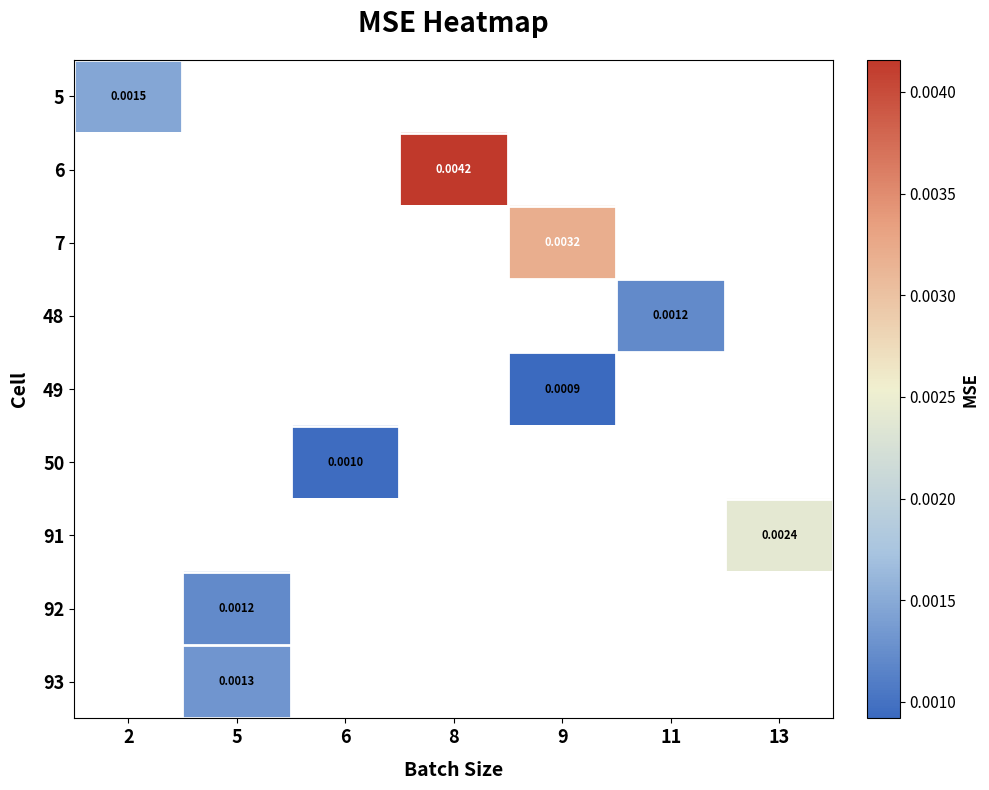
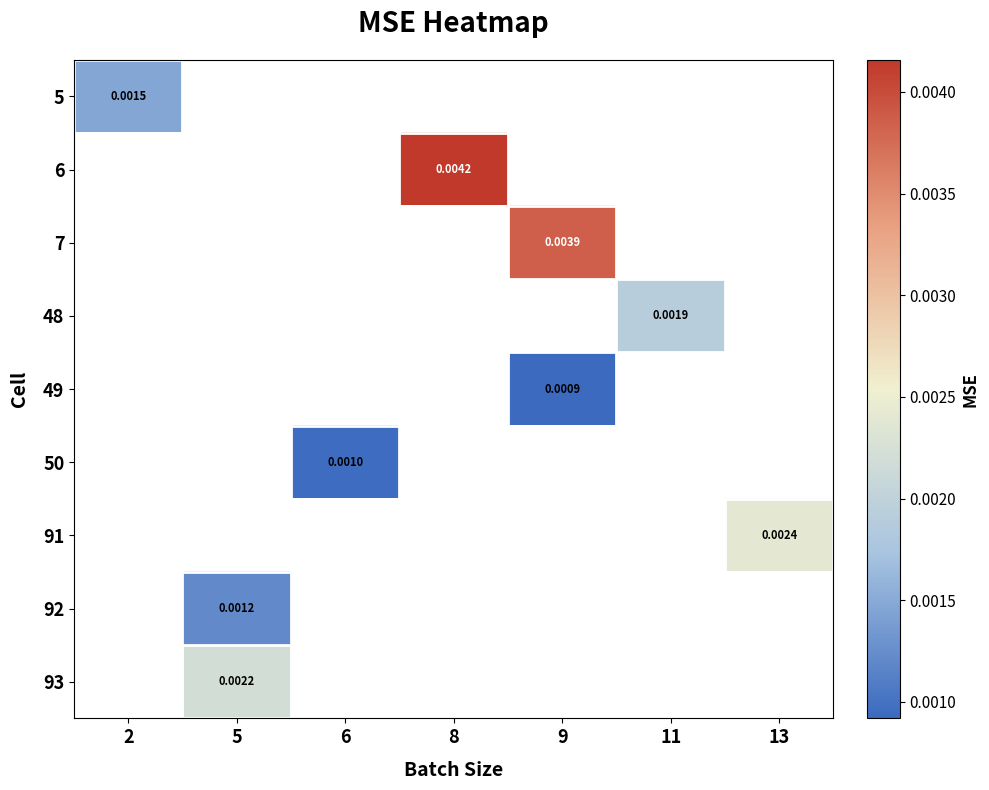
7, 9: 0.0032 -> 0.0039
48, 11: 0.0012 -> 0.0019
93, 5: 0.0013 -> 0.0022
